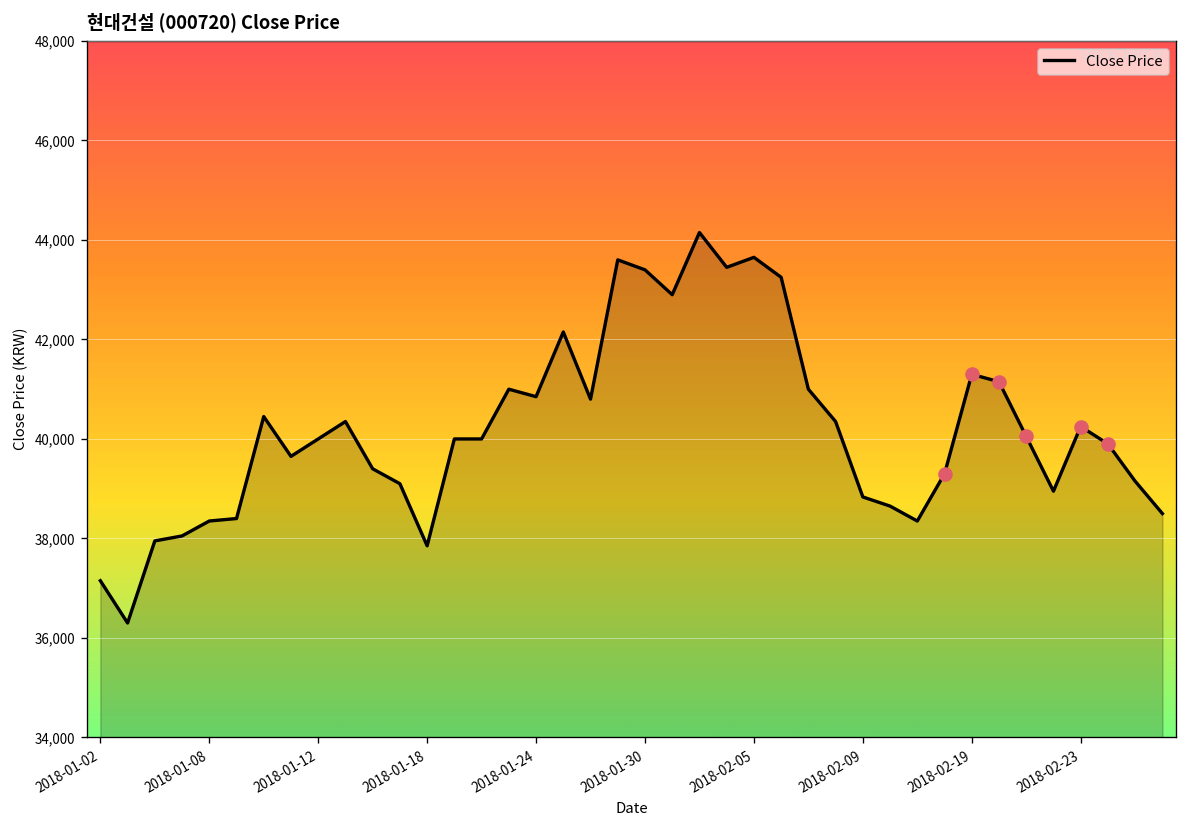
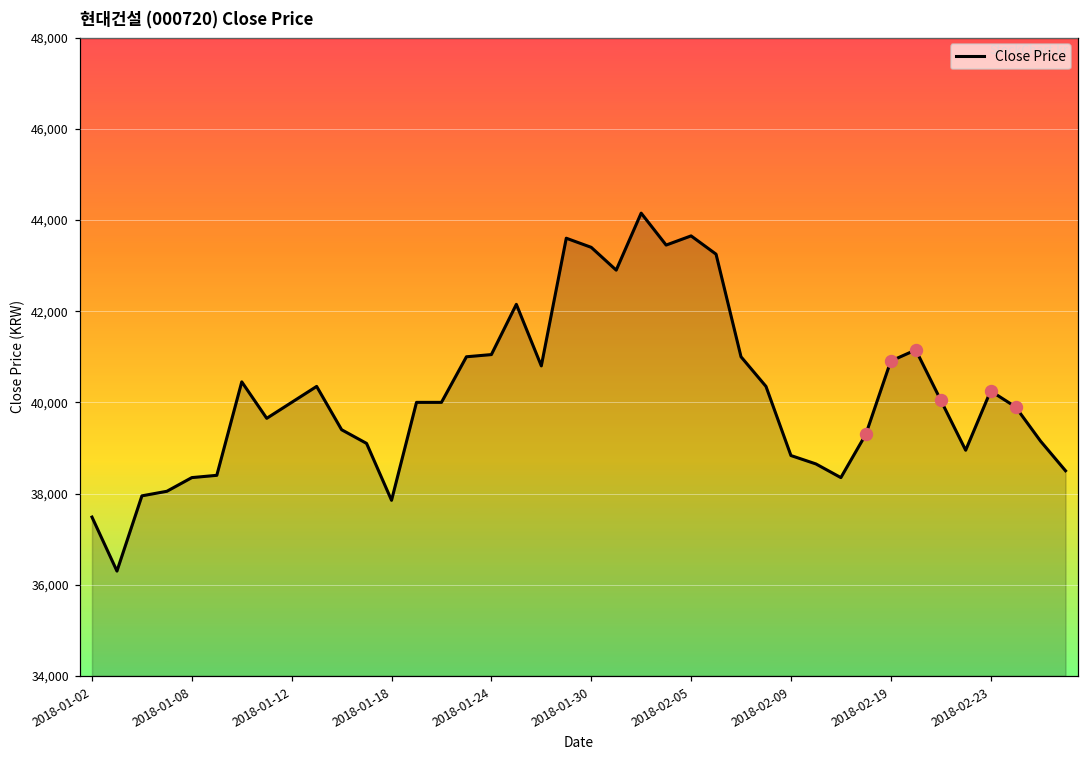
Close Price, 2018-01-02: 37,200 -> 37,500
Close Price, 2018-01-24: 40,900 -> 41,000
Close Price, 2018-02-19: 41,300 -> 40,900
